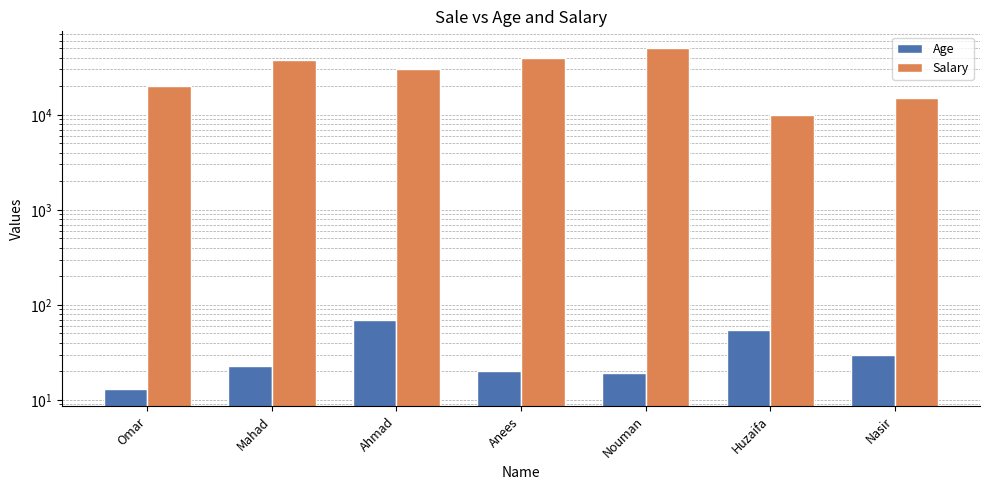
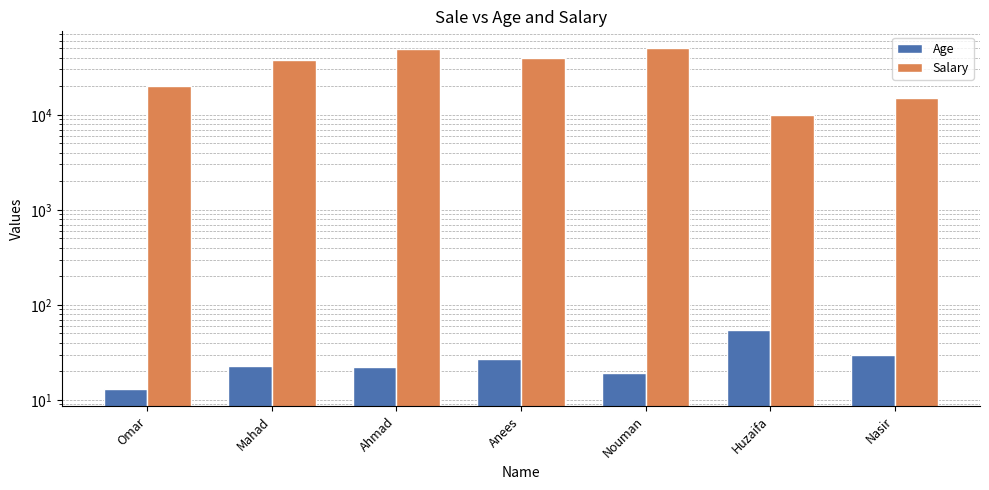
Age, Ahmad: 70 -> 22
Salary, Ahmad: 30000 -> 50000
Age, Anees: 20 -> 27
